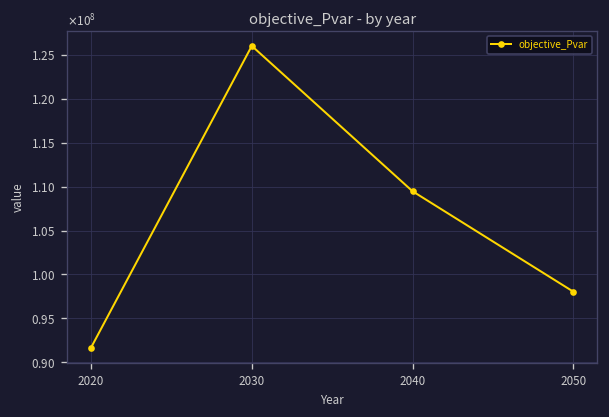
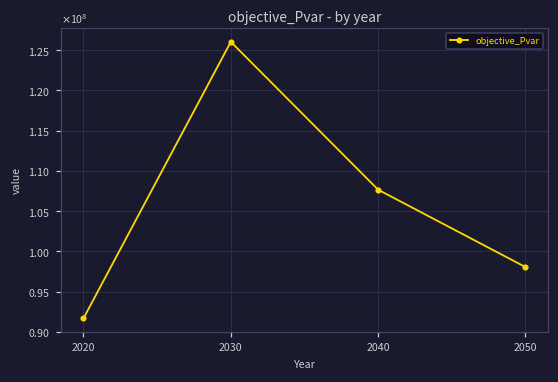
2040: 109000000 -> 108000000
